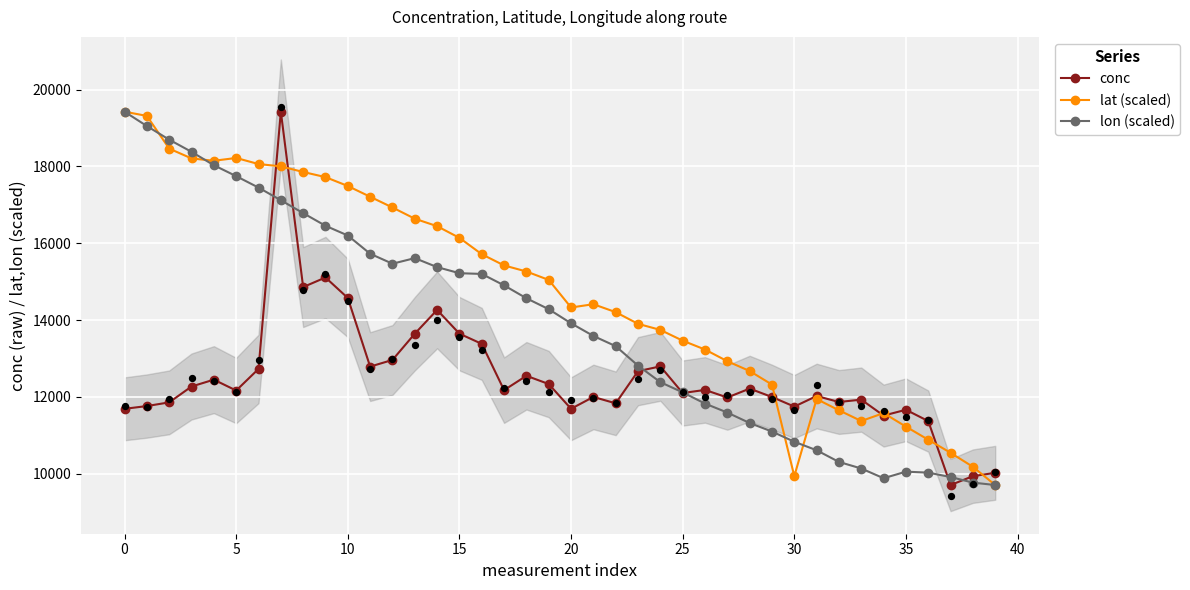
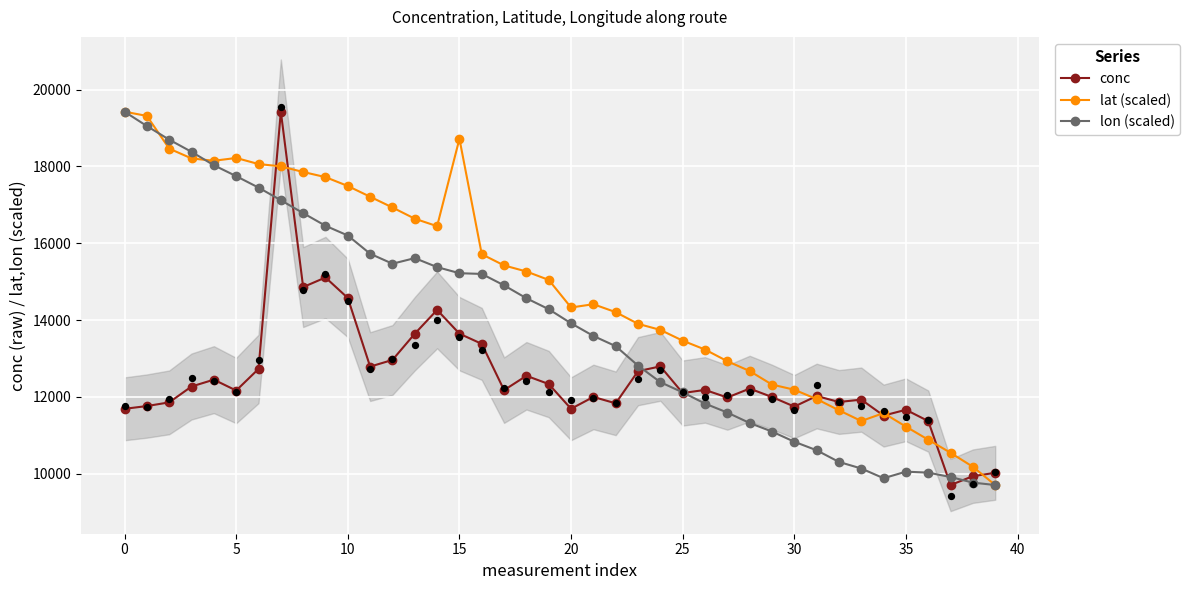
lat (scaled), 15: 16100 -> 18700
lat (scaled), 30: 9900 -> 12200
